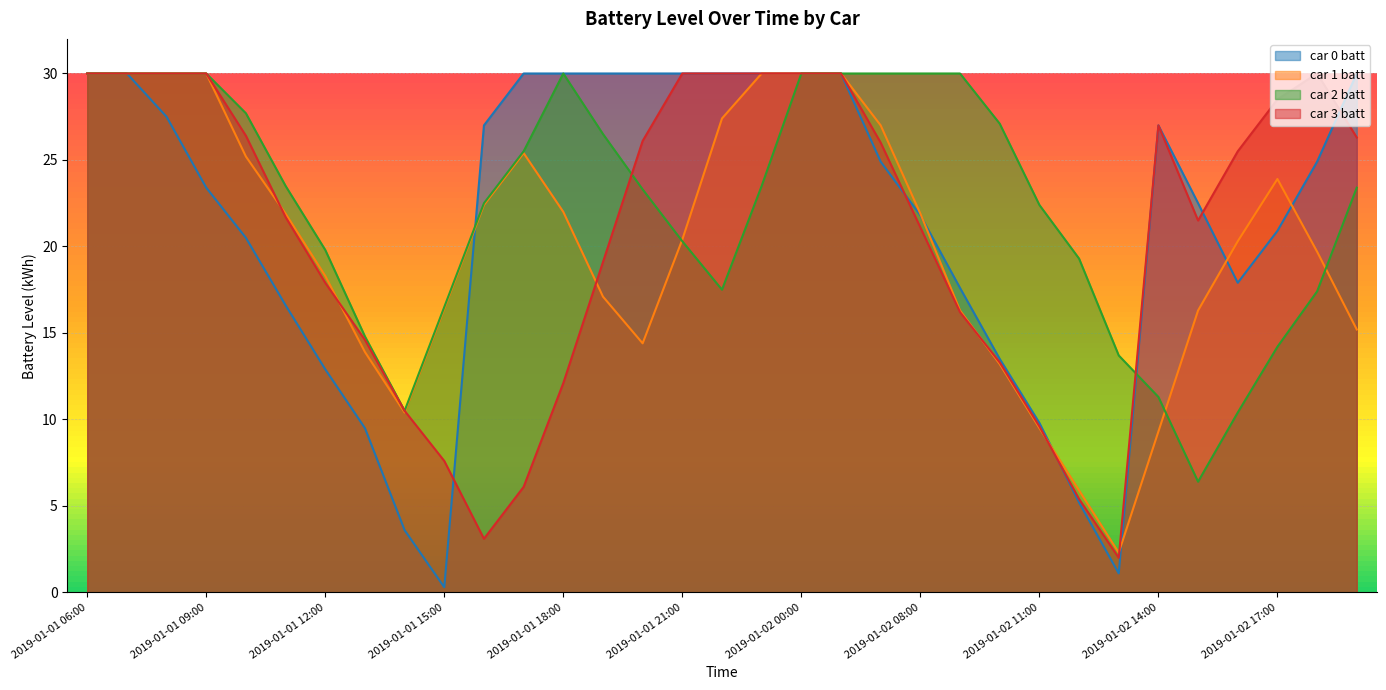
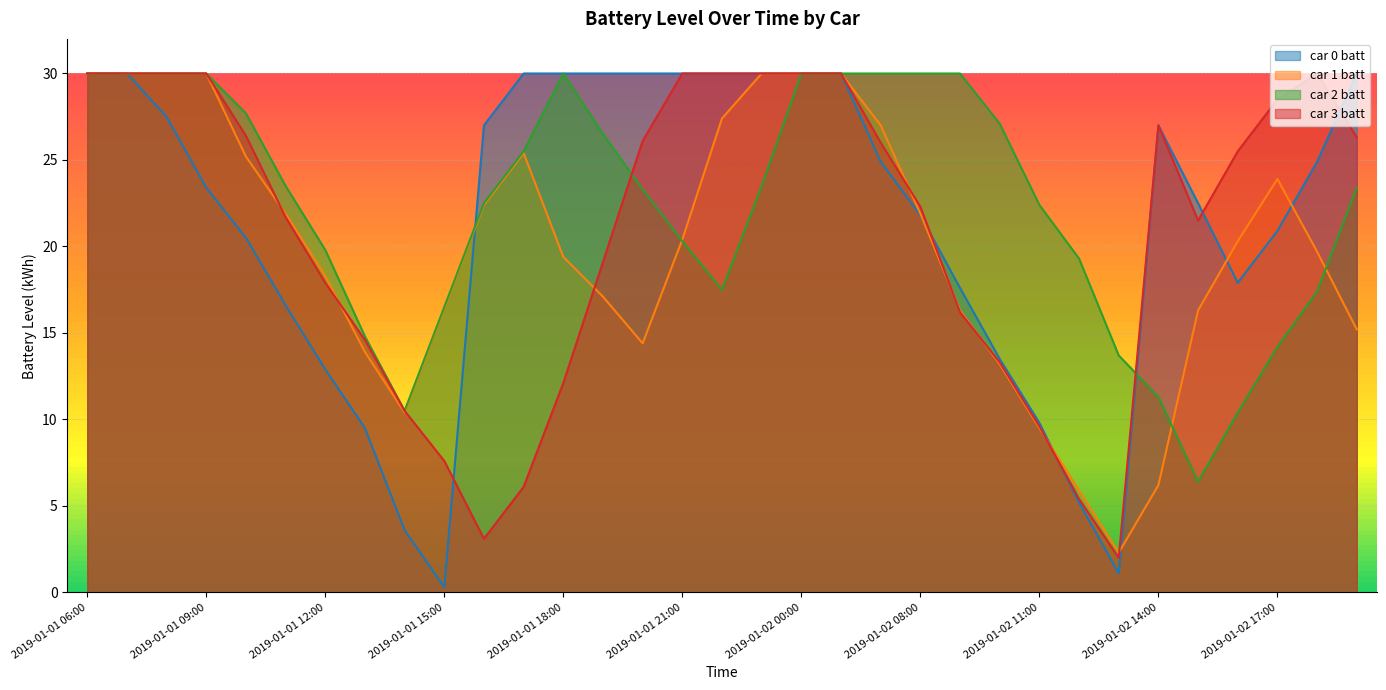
car 1 batt, 2019-01-01 18:00: 22.0 -> 19.4
car 3 batt, 2019-01-02 08:00: 21.1 -> 22.3
car 1 batt, 2019-01-02 14:00: 9.3 -> 6.2
